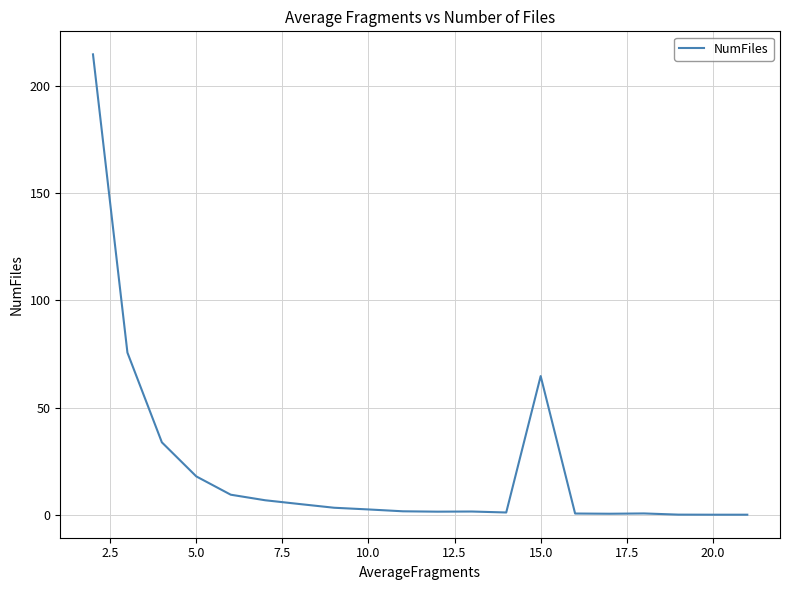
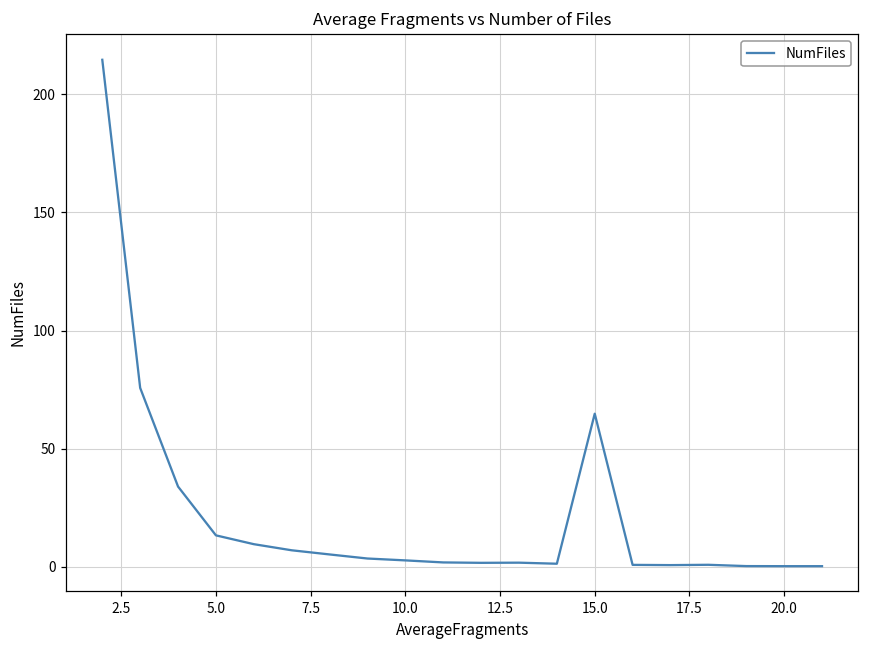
5.0: 18 -> 13
